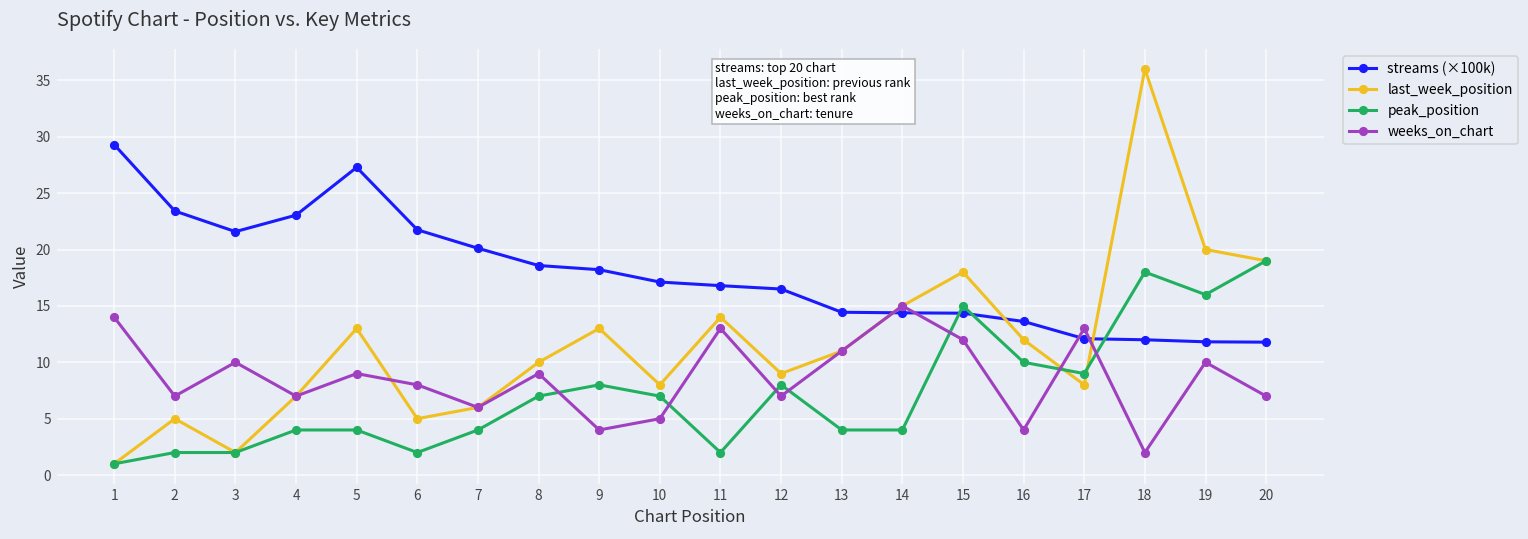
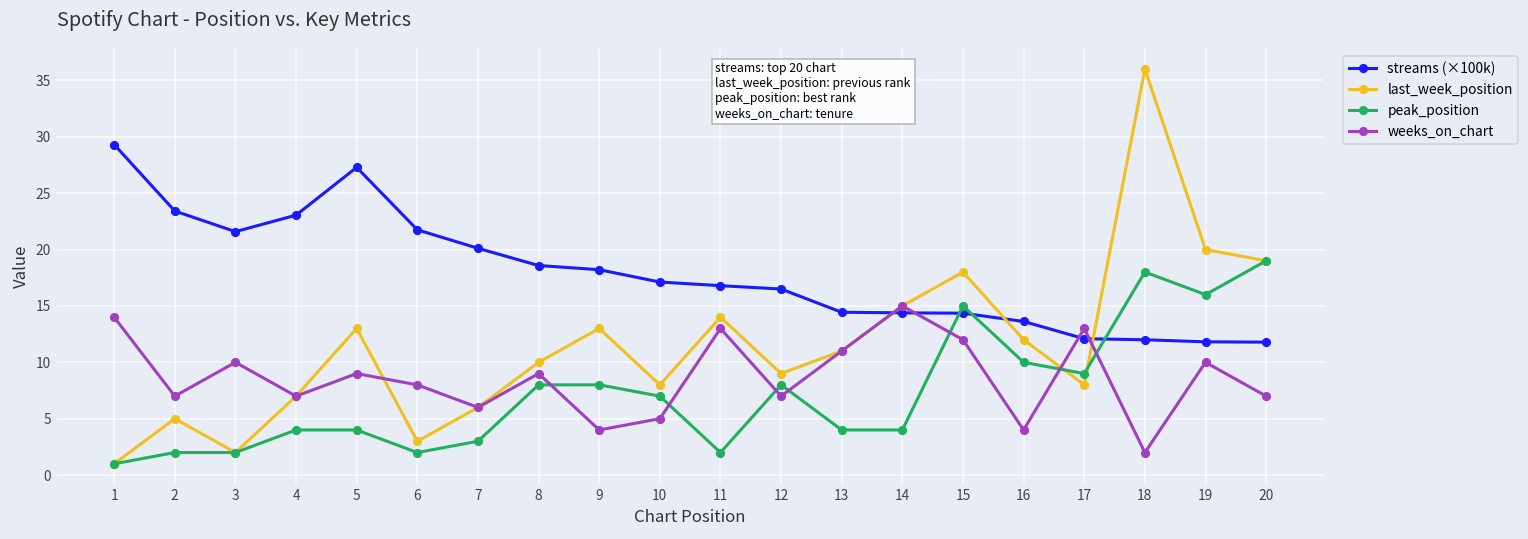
last_week_position, 6: 5 -> 3
peak_position, 7: 4 -> 3
peak_position, 8: 7 -> 8
